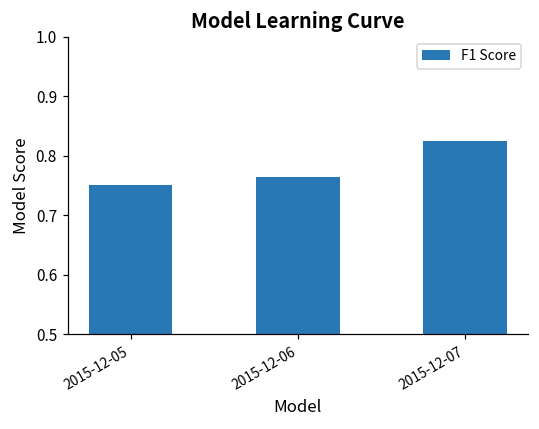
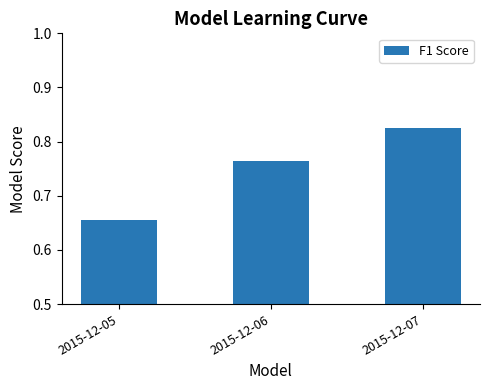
2015-12-05: 0.75 -> 0.66
